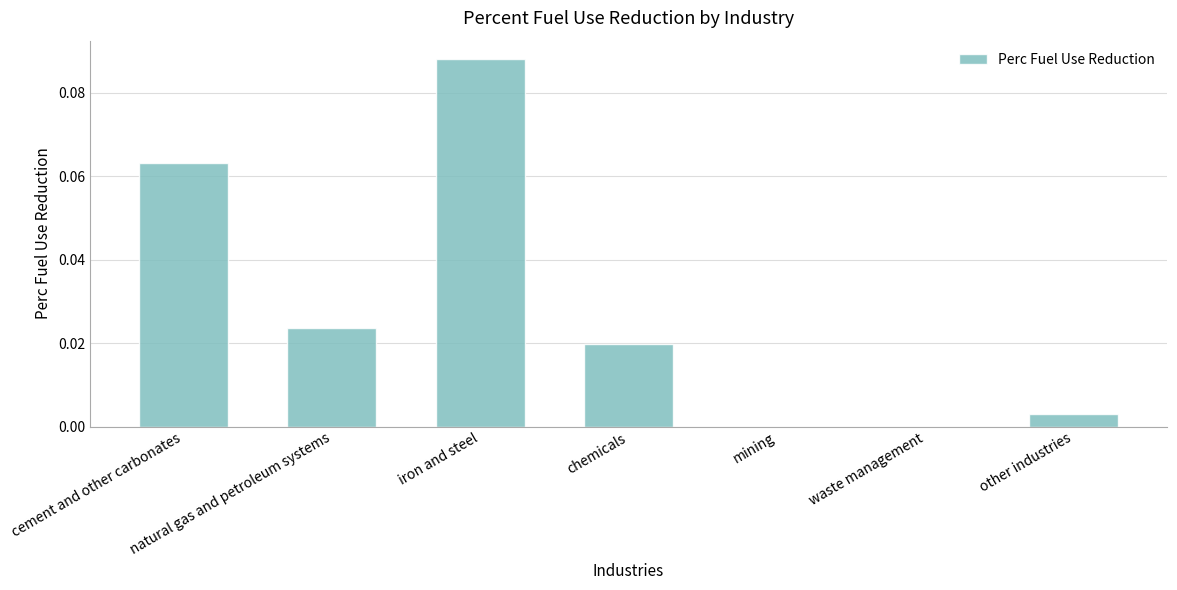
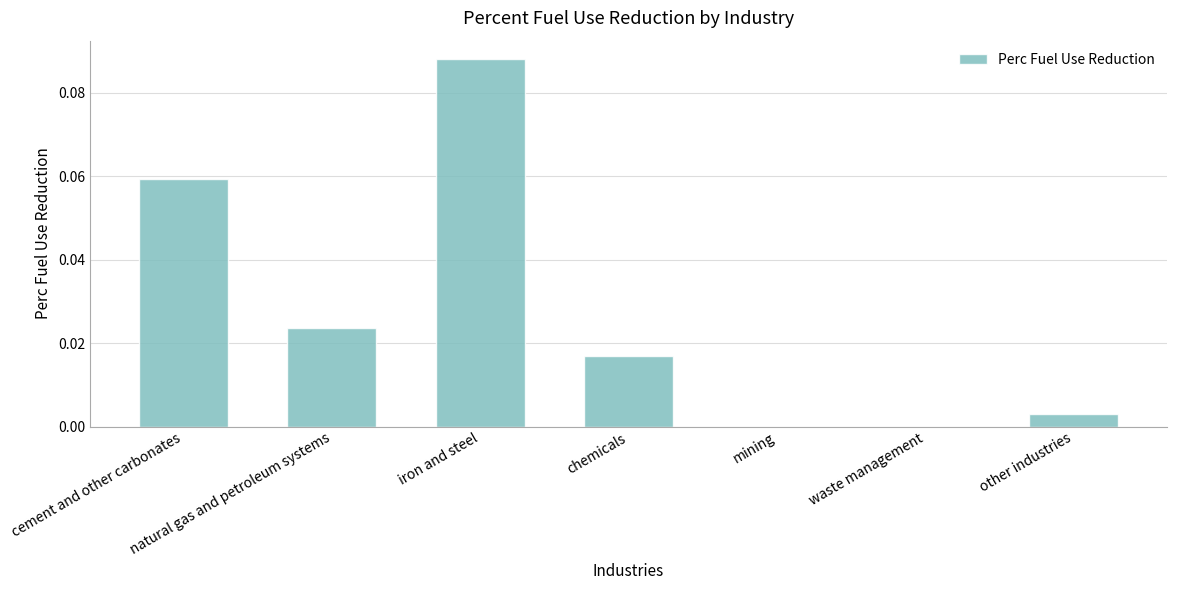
cement and other carbonates: 0.063 -> 0.059
chemicals: 0.020 -> 0.017
